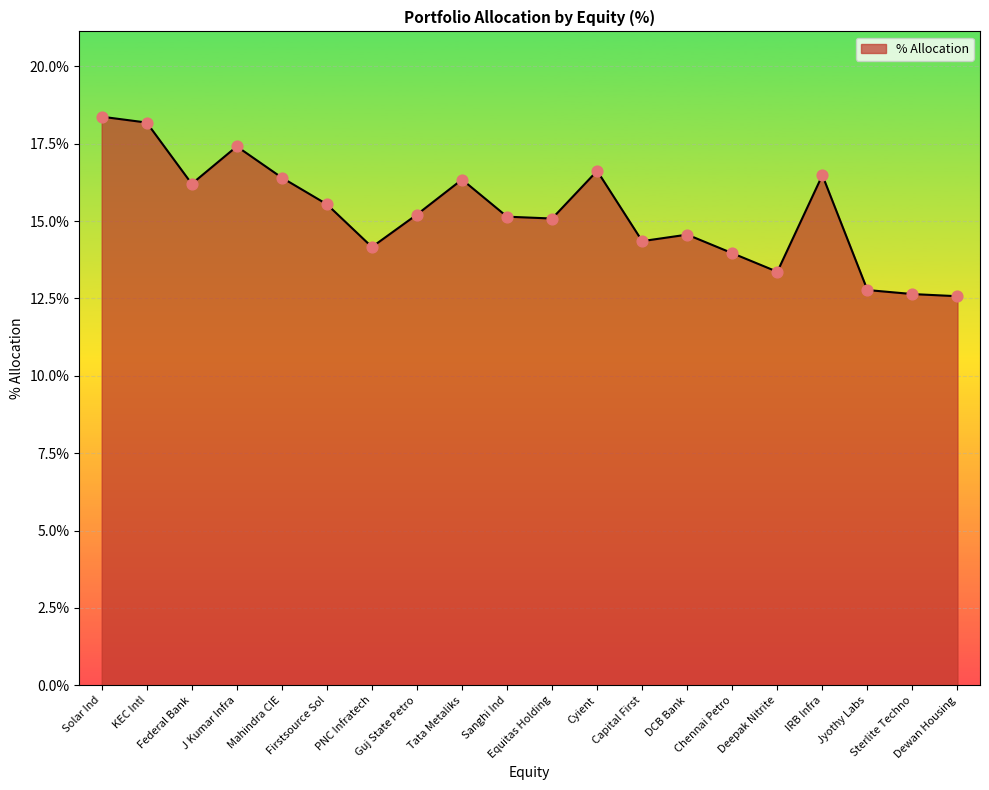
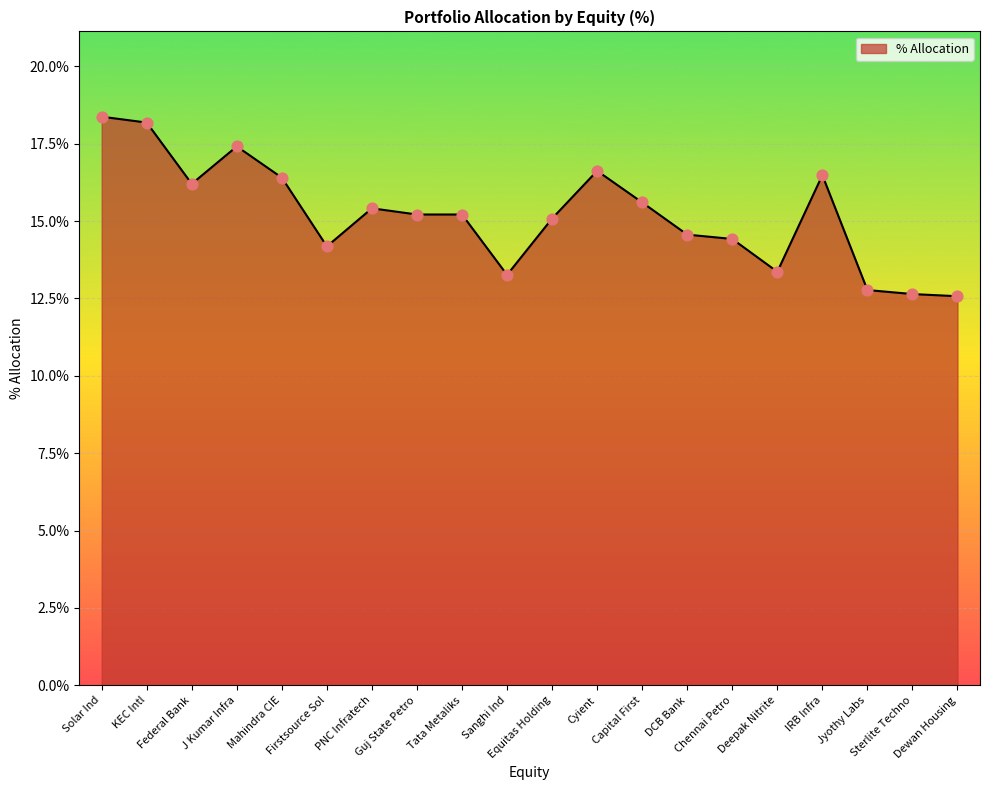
Firstsource Sol: 15.5% -> 14.2%
PNC Infratech: 14.2% -> 15.4%
Tata Metaliks: 16.3% -> 15.2%
Sanghi Ind: 15.1% -> 13.3%
Capital First: 14.4% -> 15.6%
Chennai Petro: 14.0% -> 14.4%
